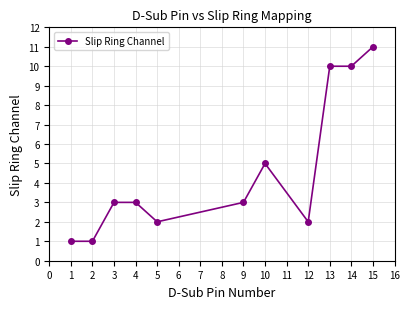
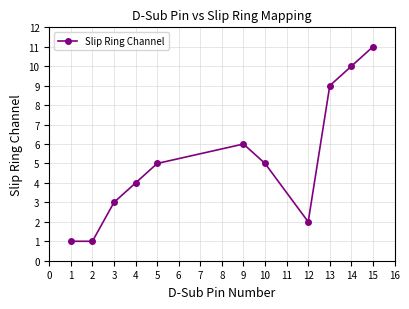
4: 3 -> 4
5: 2 -> 5
9: 3 -> 6
13: 10 -> 9
